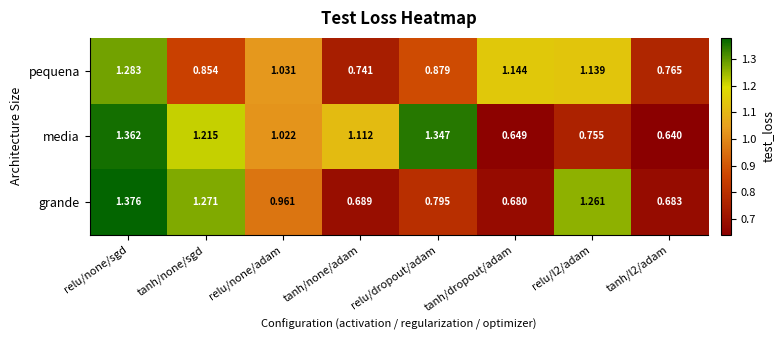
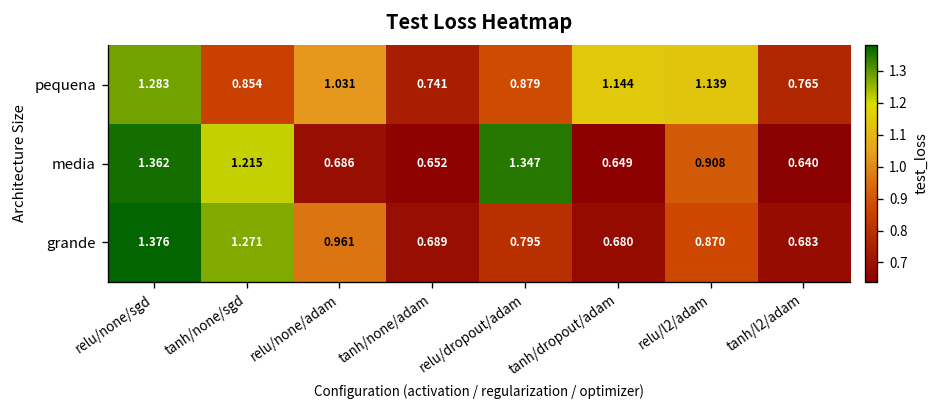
media, relu/none/adam: 1.022 -> 0.686
media, tanh/none/adam: 1.112 -> 0.652
media, relu/l2/adam: 0.755 -> 0.908
grande, relu/l2/adam: 1.261 -> 0.870
